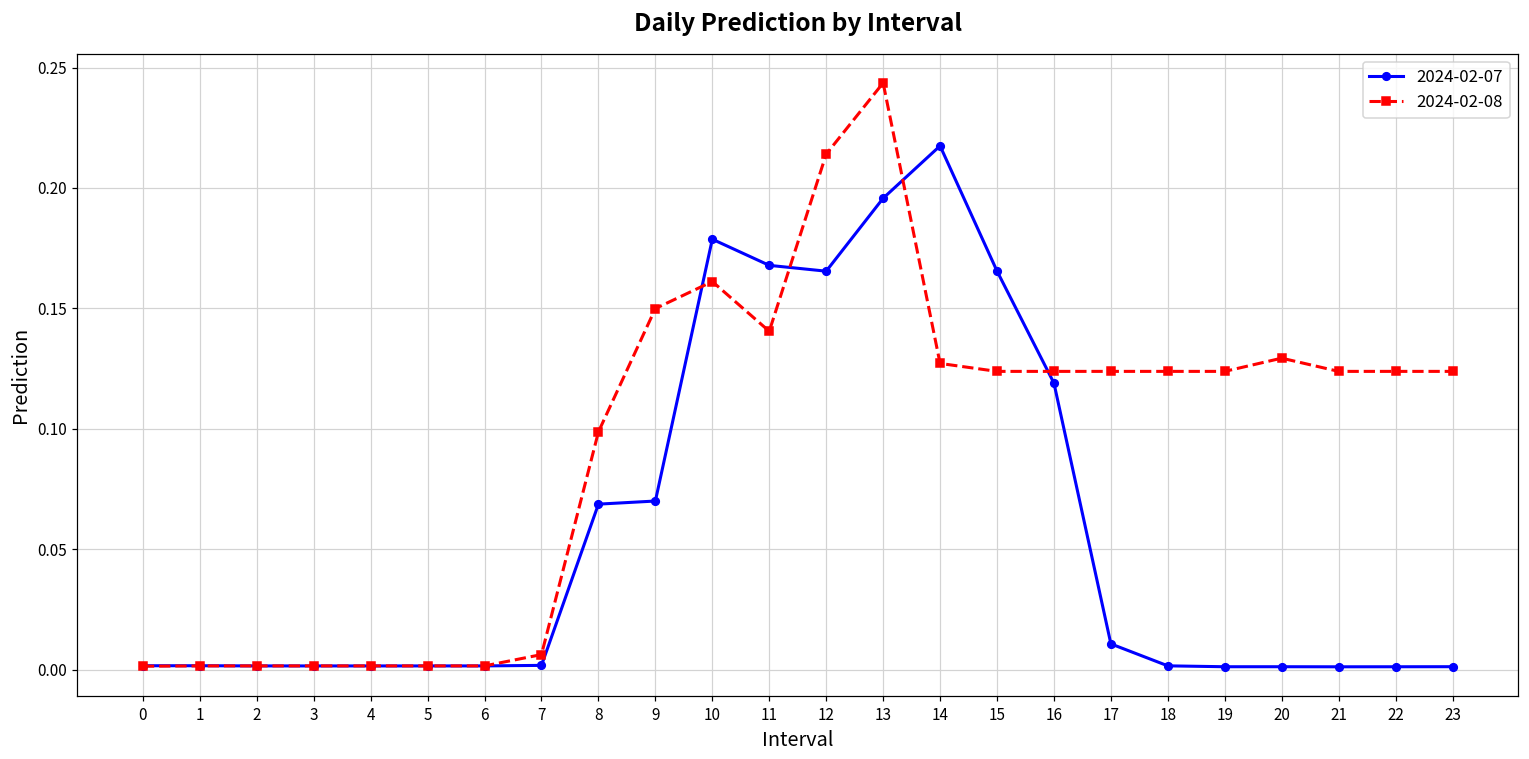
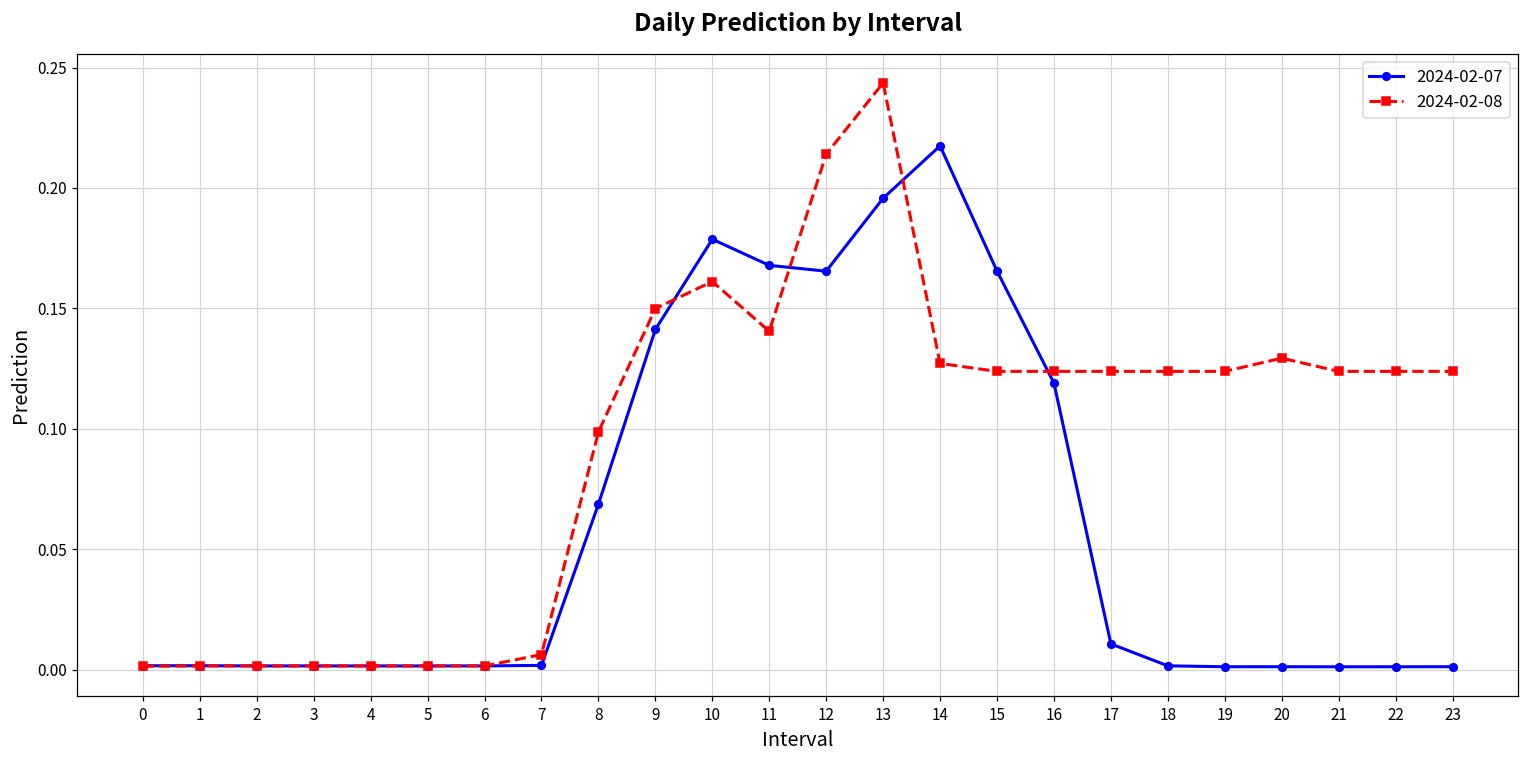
2024-02-07, 9: 0.070 -> 0.141
